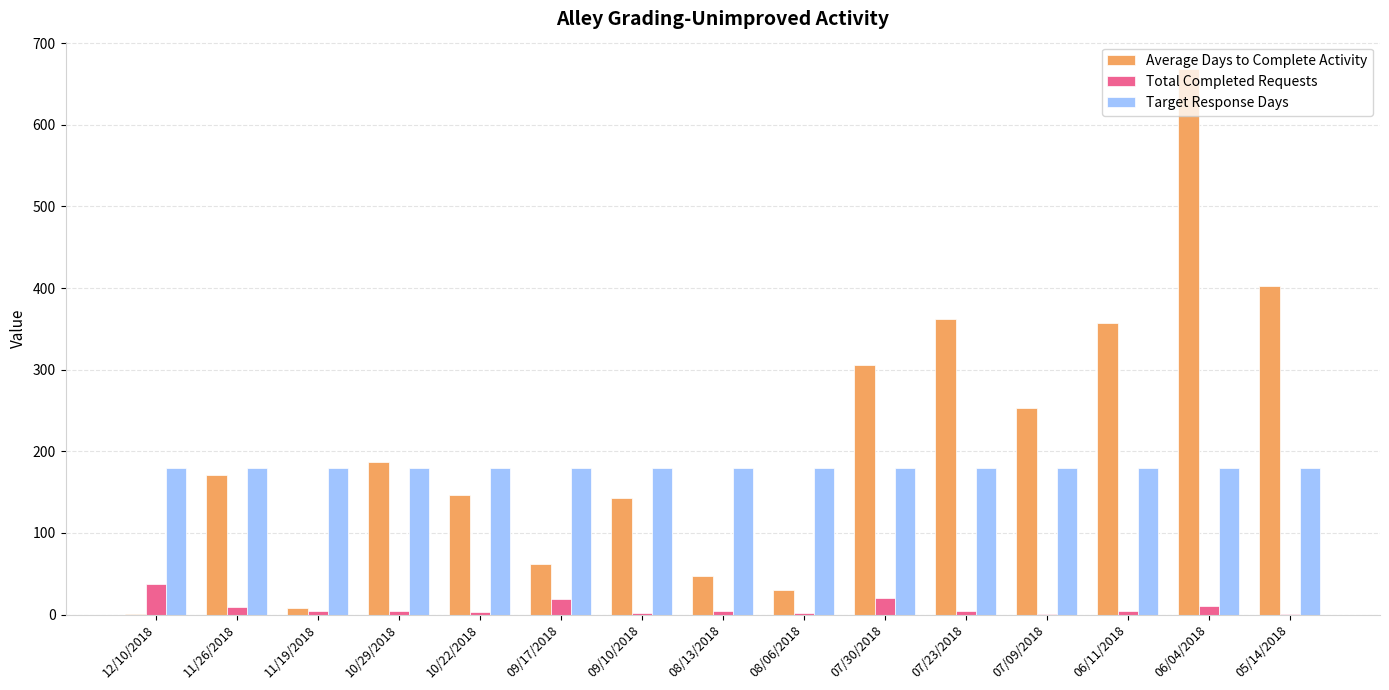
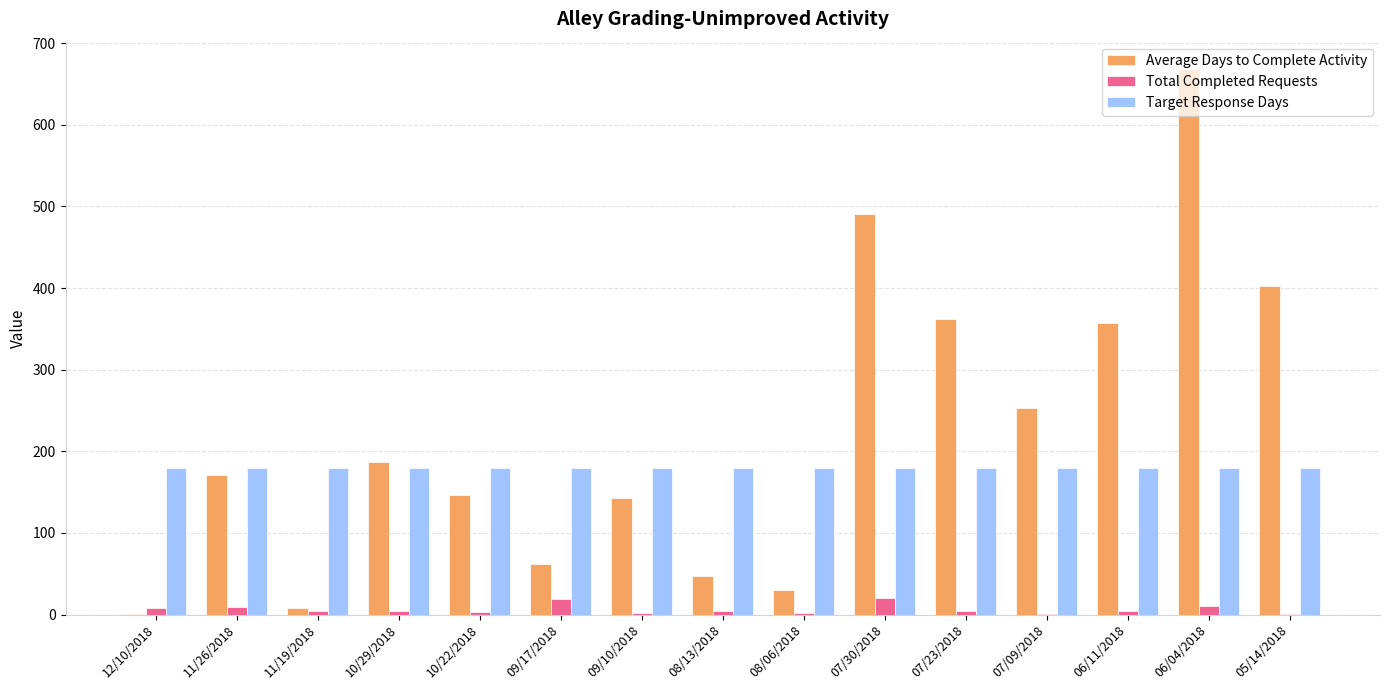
Total Completed Requests, 12/10/2018: 40 -> 10
Average Days to Complete Activity, 07/30/2018: 310 -> 490
